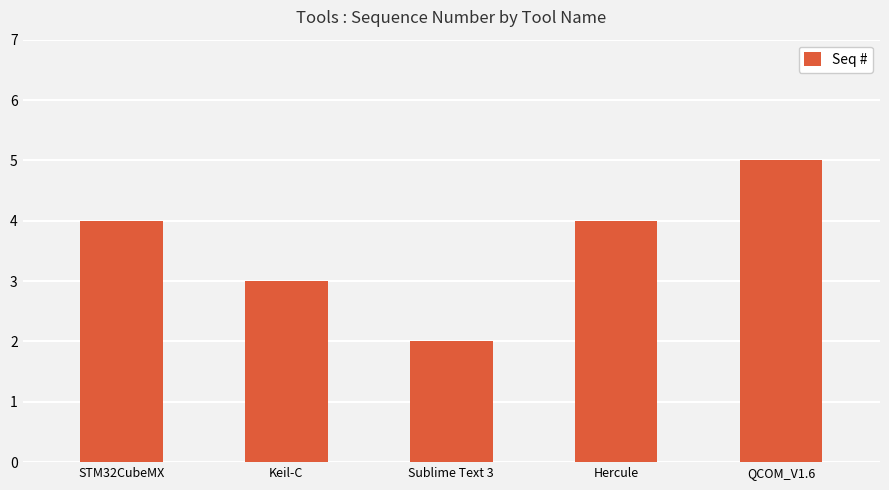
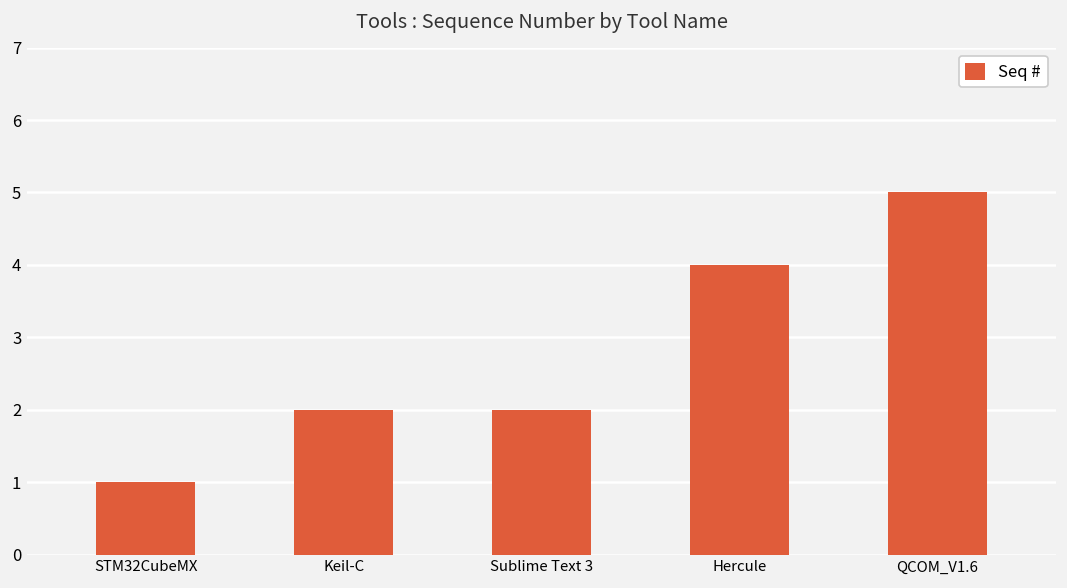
STM32CubeMX: 4 -> 1
Keil-C: 3 -> 2
